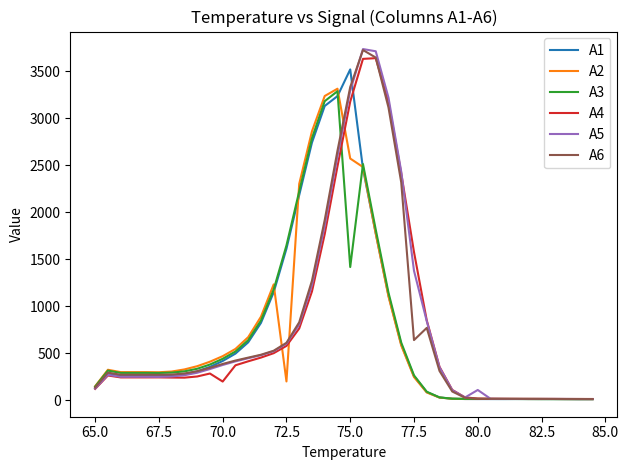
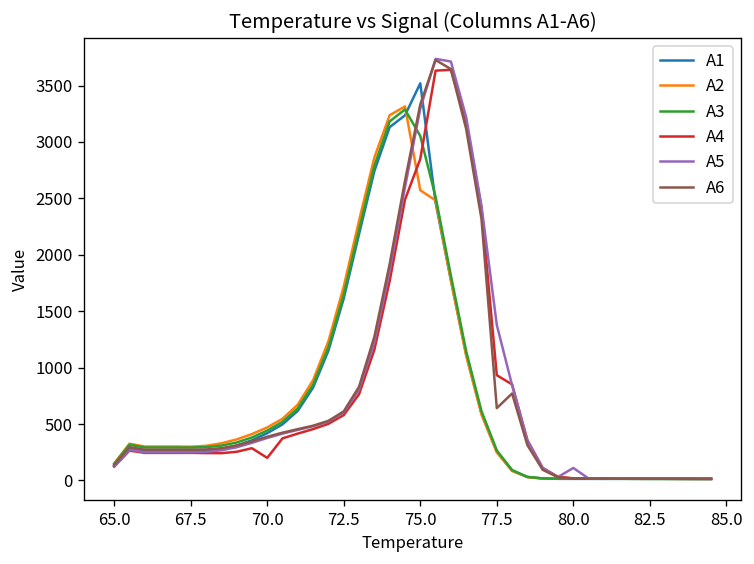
A2, 72.5: 200 -> 1700
A3, 75.0: 1400 -> 3100
A4, 75.0: 3200 -> 2800
A4, 77.5: 1600 -> 900
